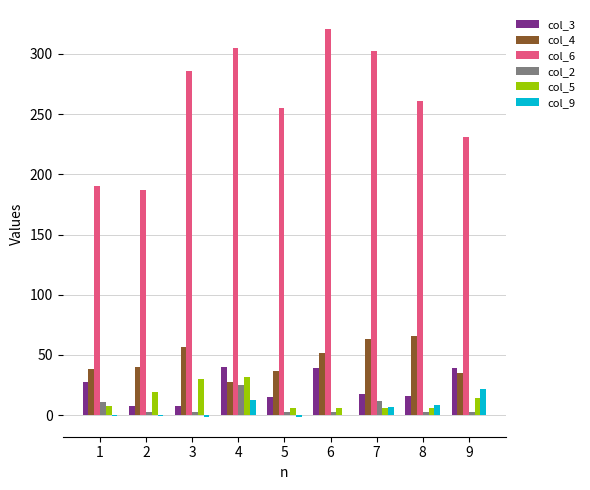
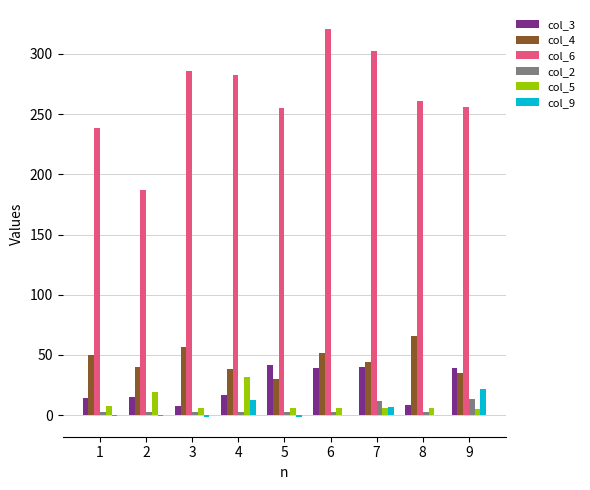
col_3, 1: 27 -> 14
col_4, 1: 39 -> 50
col_6, 1: 190 -> 239
col_2, 1: 11 -> 3
col_3, 2: 8 -> 15
col_5, 3: 30 -> 6
col_3, 4: 40 -> 17
col_4, 4: 27 -> 39
col_6, 4: 305 -> 282
col_2, 4: 25 -> 2
col_3, 5: 15 -> 42
col_4, 5: 37 -> 30
col_3, 7: 18 -> 40
col_4, 7: 63 -> 44
col_3, 8: 16 -> 8
col_9, 8: 8 -> 0
col_6, 9: 231 -> 256
col_2, 9: 2 -> 14
col_5, 9: 14 -> 5
